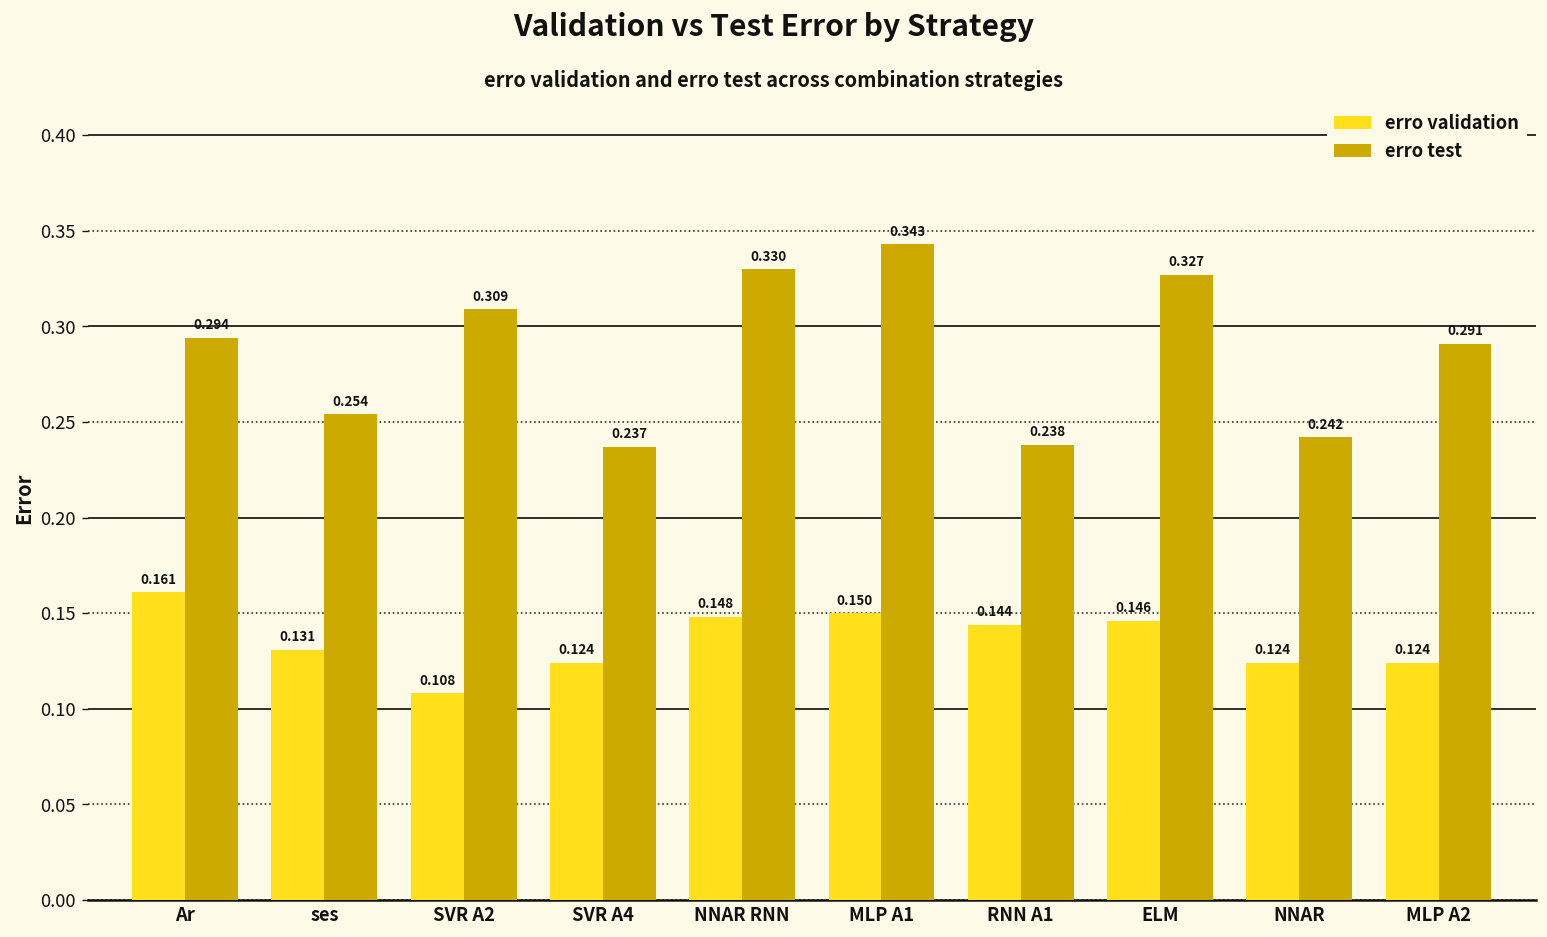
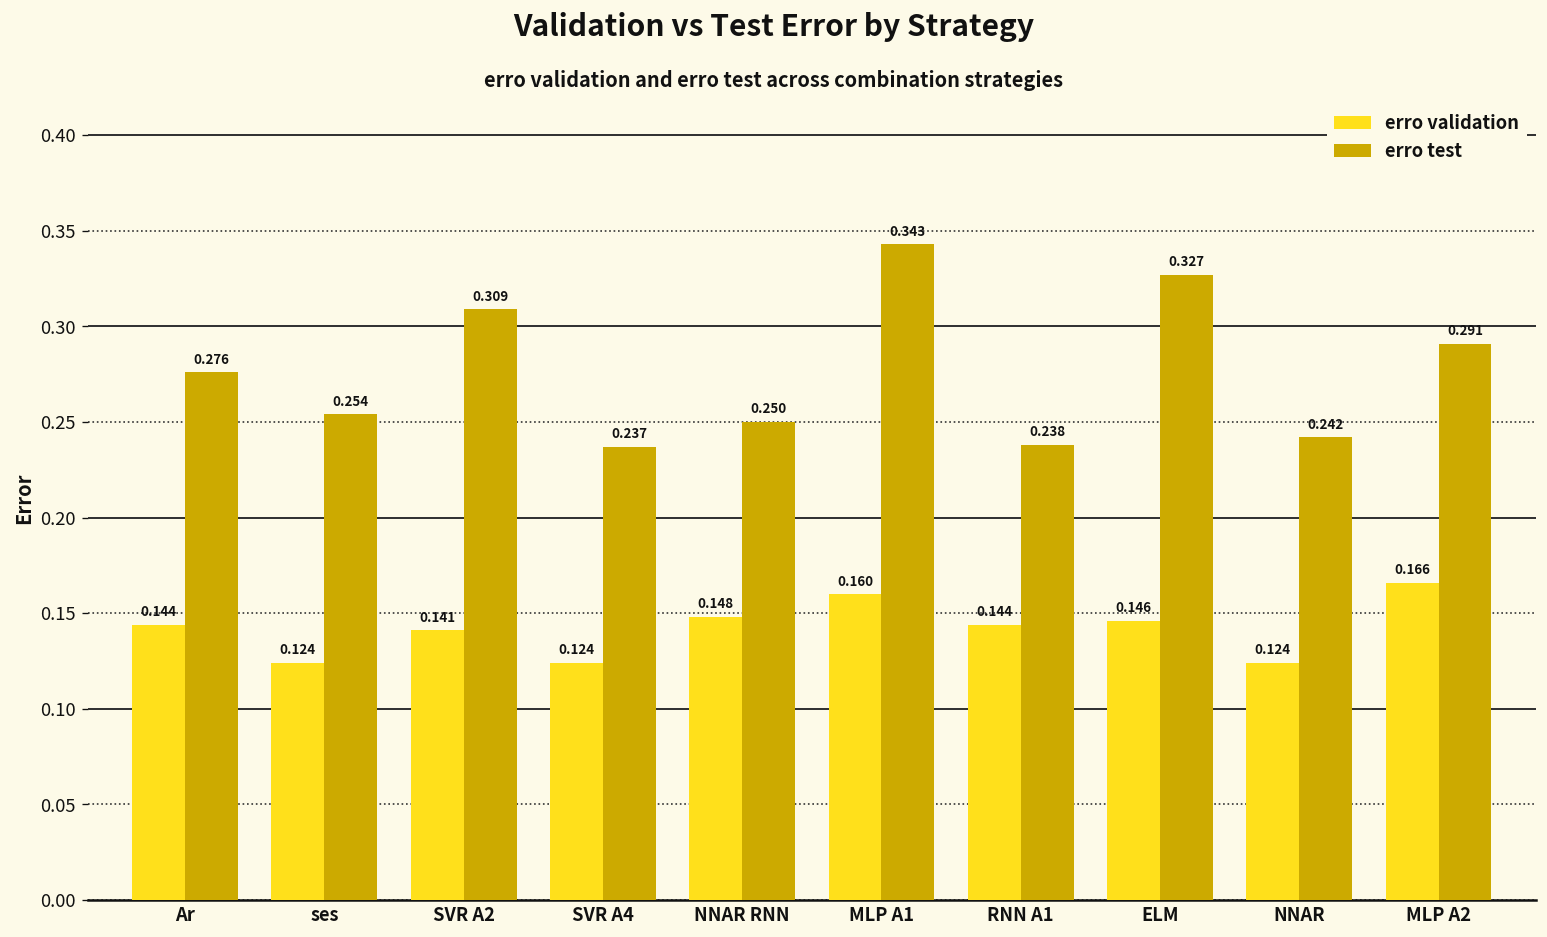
erro validation, Ar: 0.161 -> 0.144
erro test, Ar: 0.294 -> 0.276
erro validation, ses: 0.131 -> 0.124
erro validation, SVR A2: 0.108 -> 0.141
erro test, NNAR RNN: 0.330 -> 0.250
erro validation, MLP A1: 0.150 -> 0.160
erro validation, MLP A2: 0.124 -> 0.166
